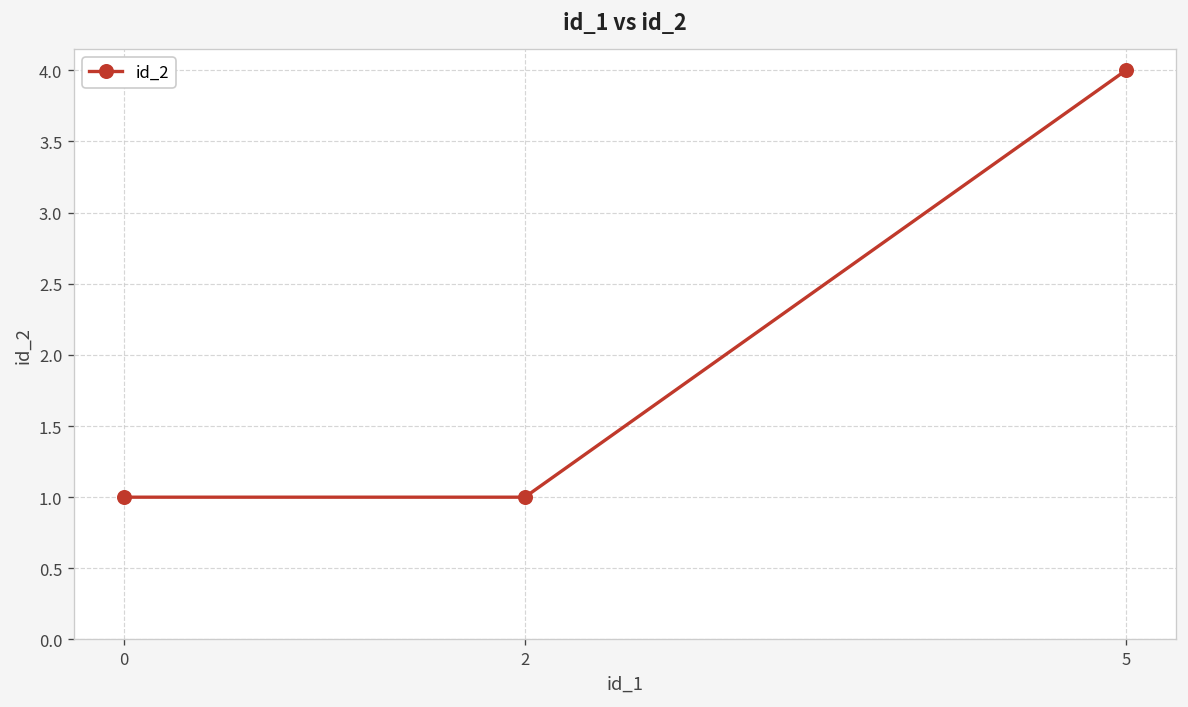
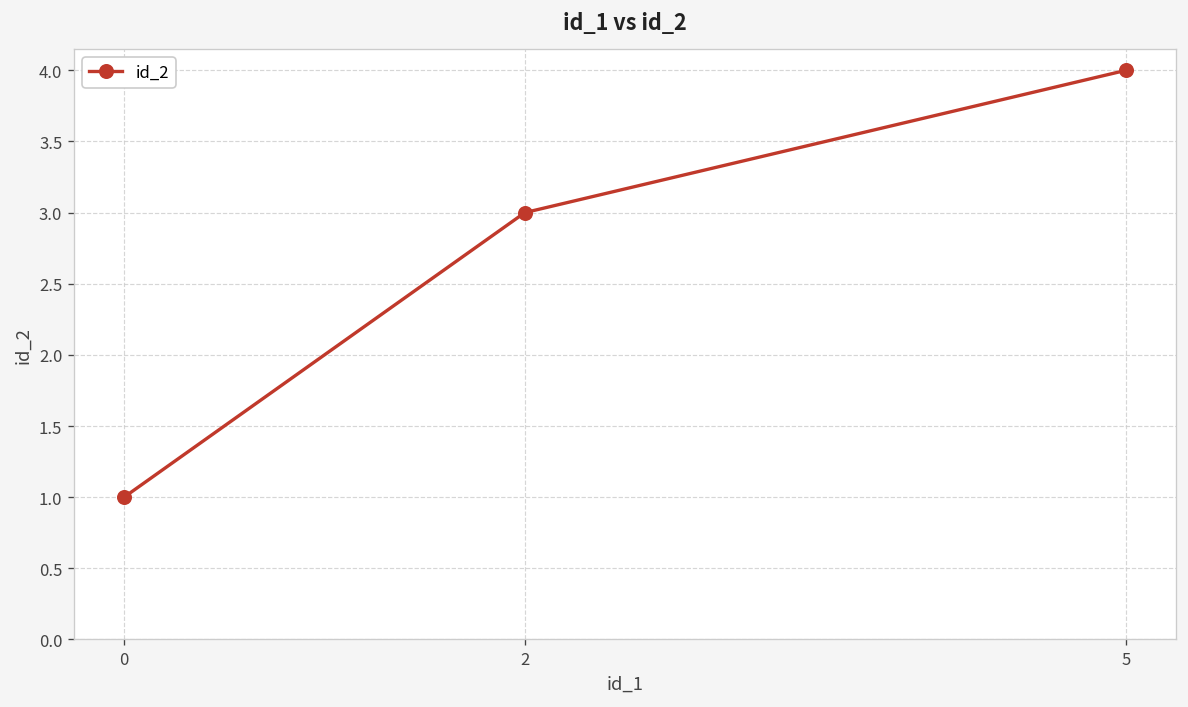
2: 1 -> 3
